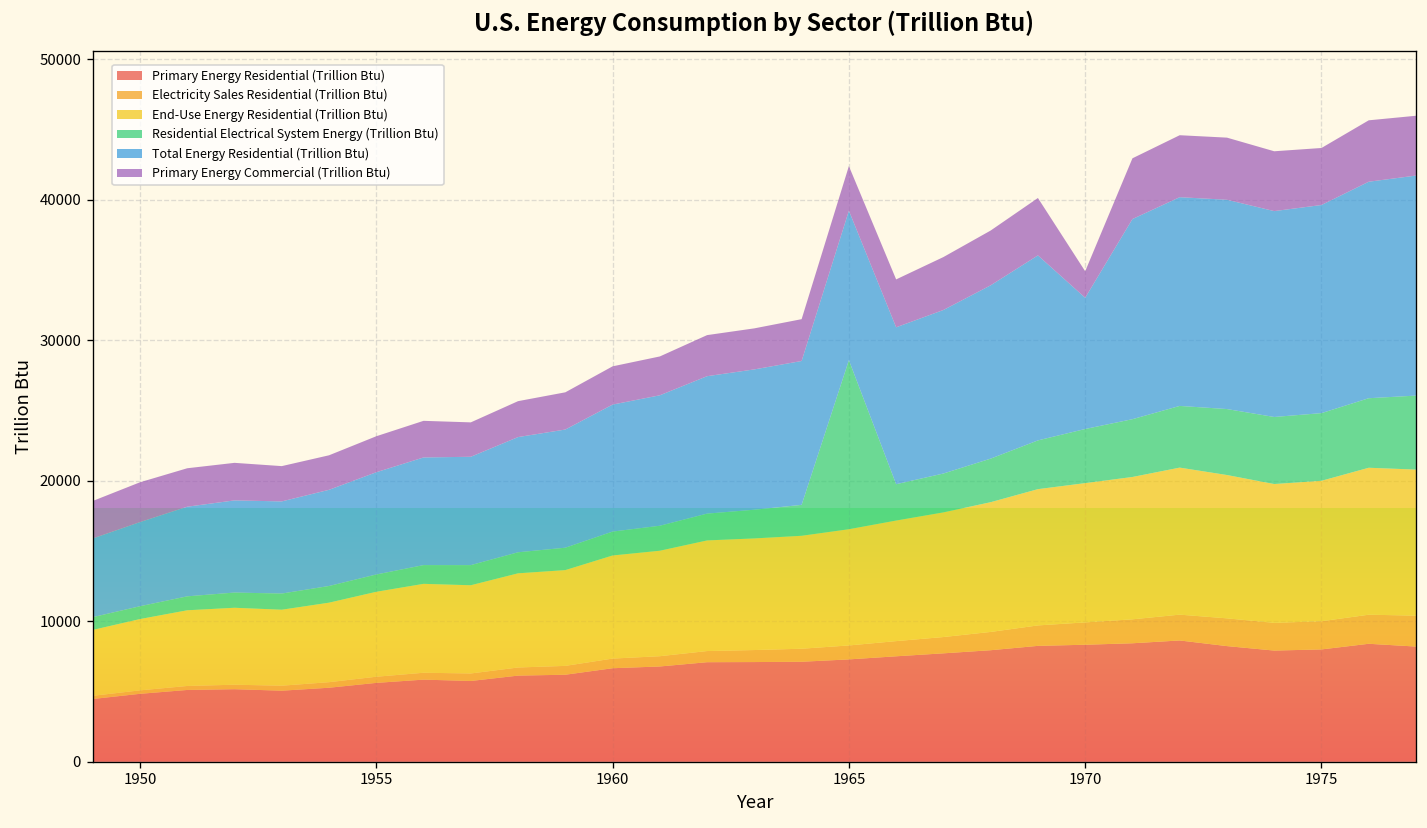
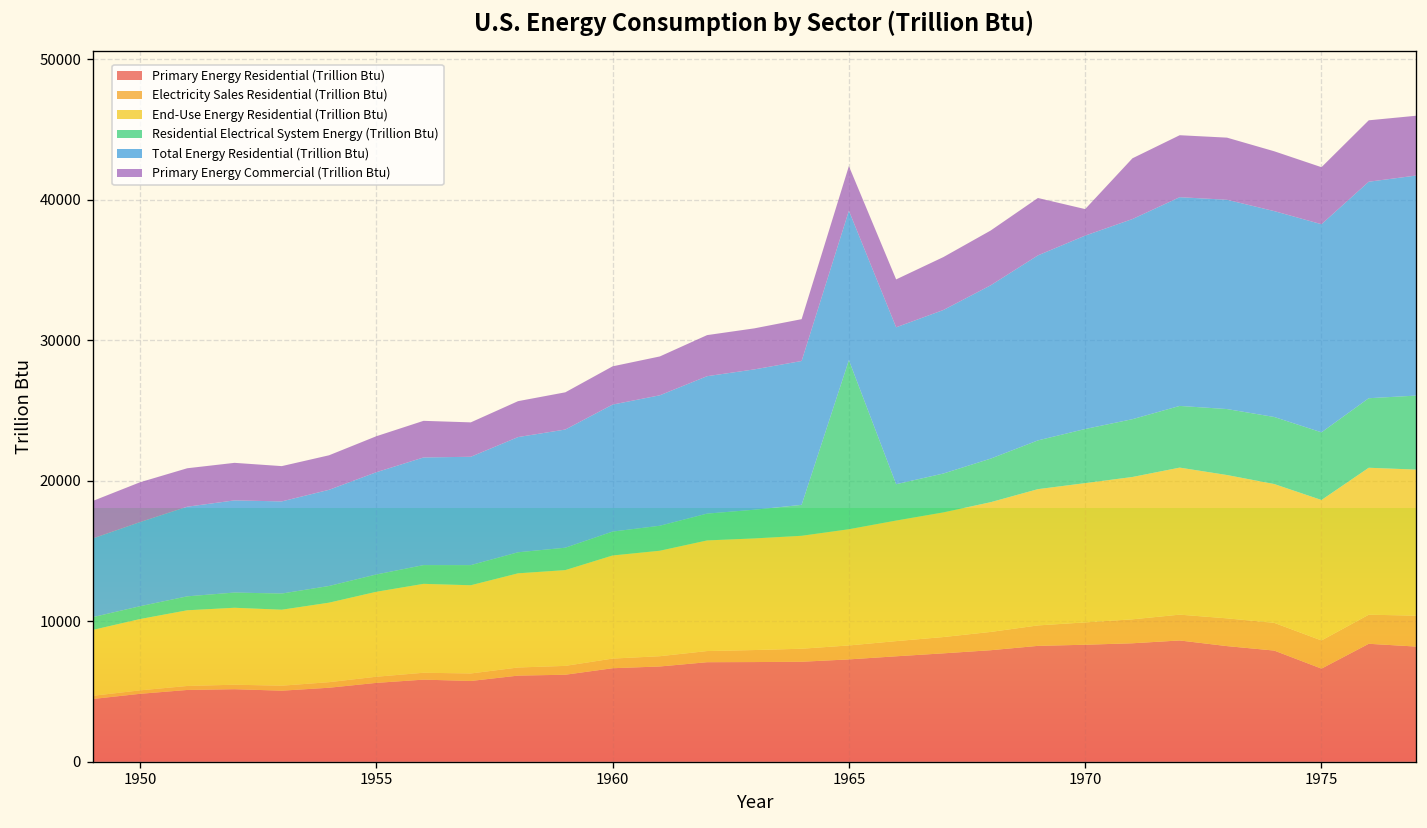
Total Energy Residential (Trillion Btu), 1970: 9300 -> 13800
Primary Energy Residential (Trillion Btu), 1975: 8000 -> 6600
